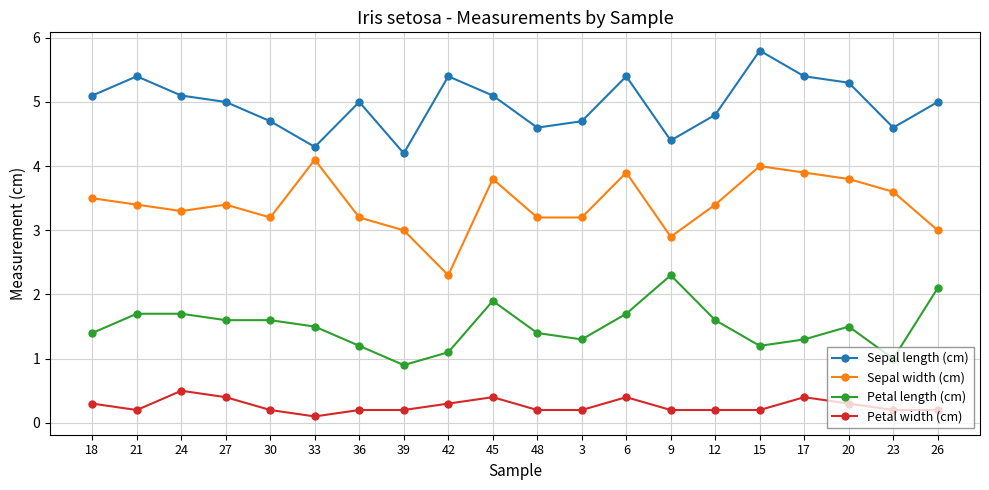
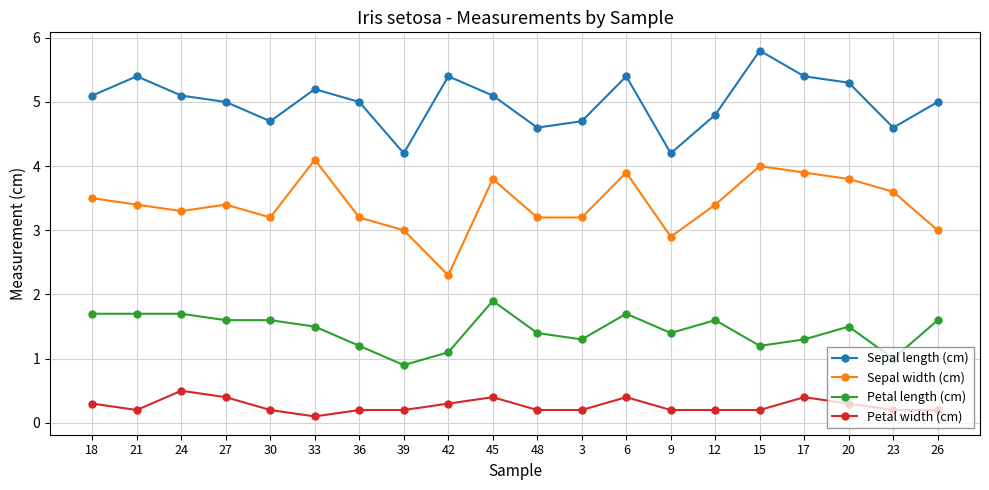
Petal length (cm), 18: 1.4 -> 1.7
Sepal length (cm), 33: 4.3 -> 5.2
Sepal length (cm), 9: 4.4 -> 4.2
Petal length (cm), 9: 2.3 -> 1.4
Petal length (cm), 26: 2.1 -> 1.6
